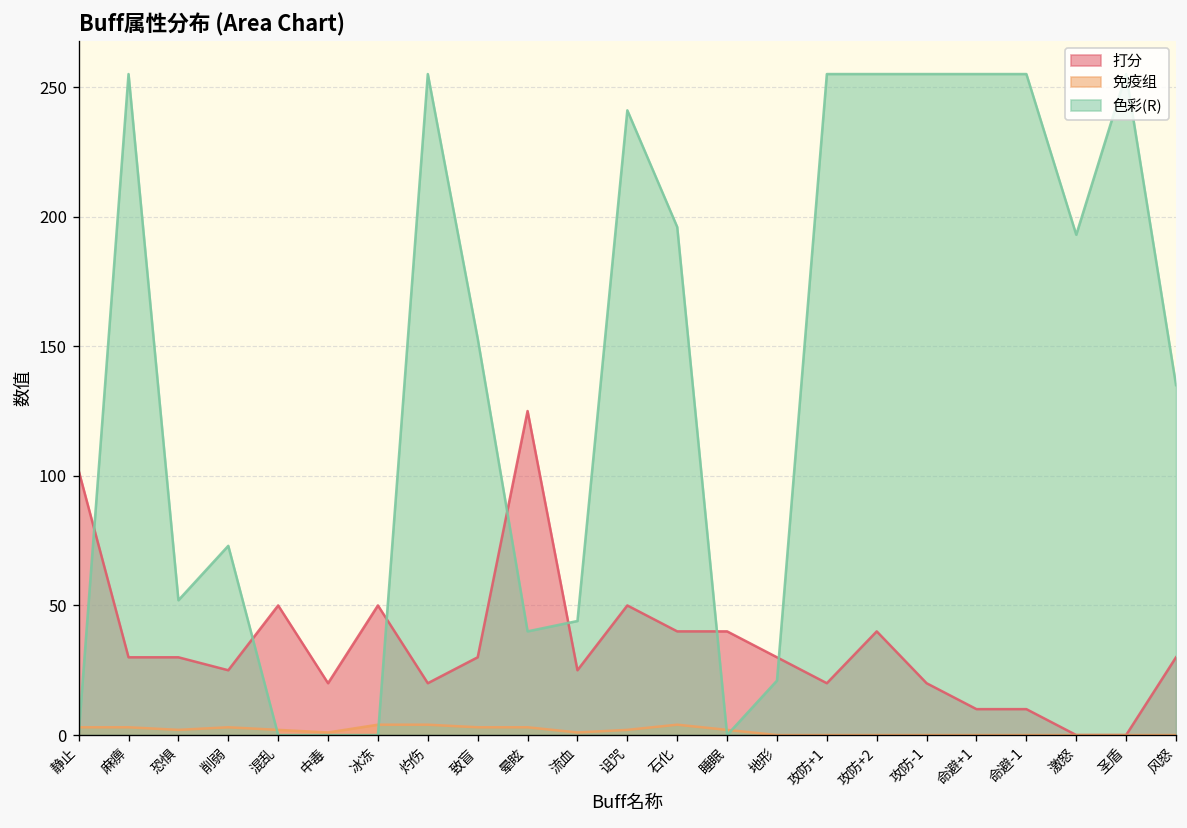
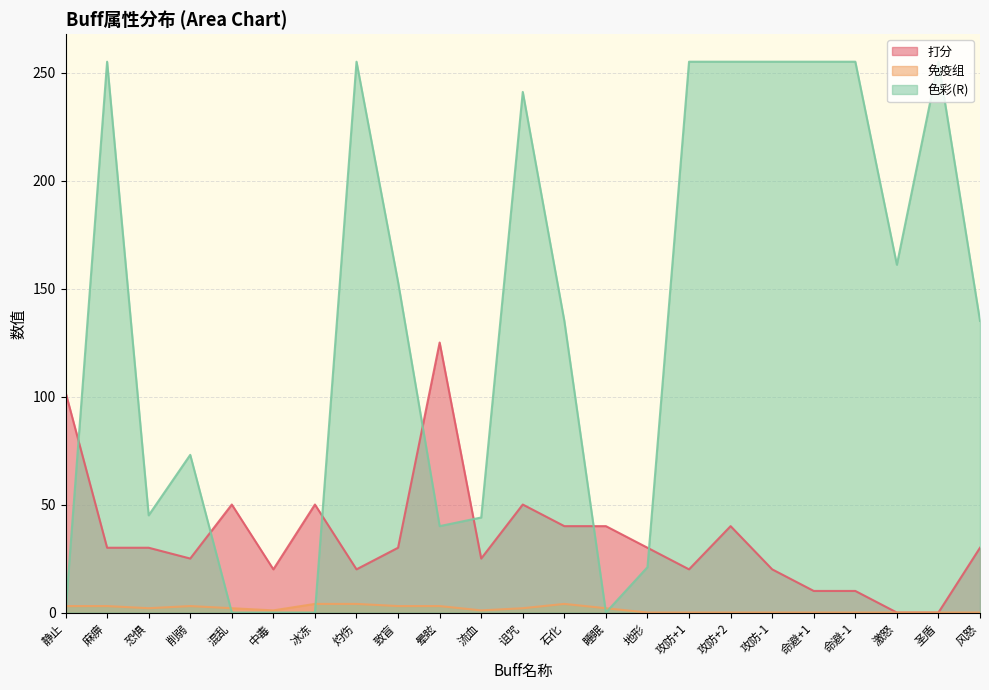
色彩(R), 恐惧: 52 -> 45
色彩(R), 石化: 196 -> 135
色彩(R), 激怒: 193 -> 161
